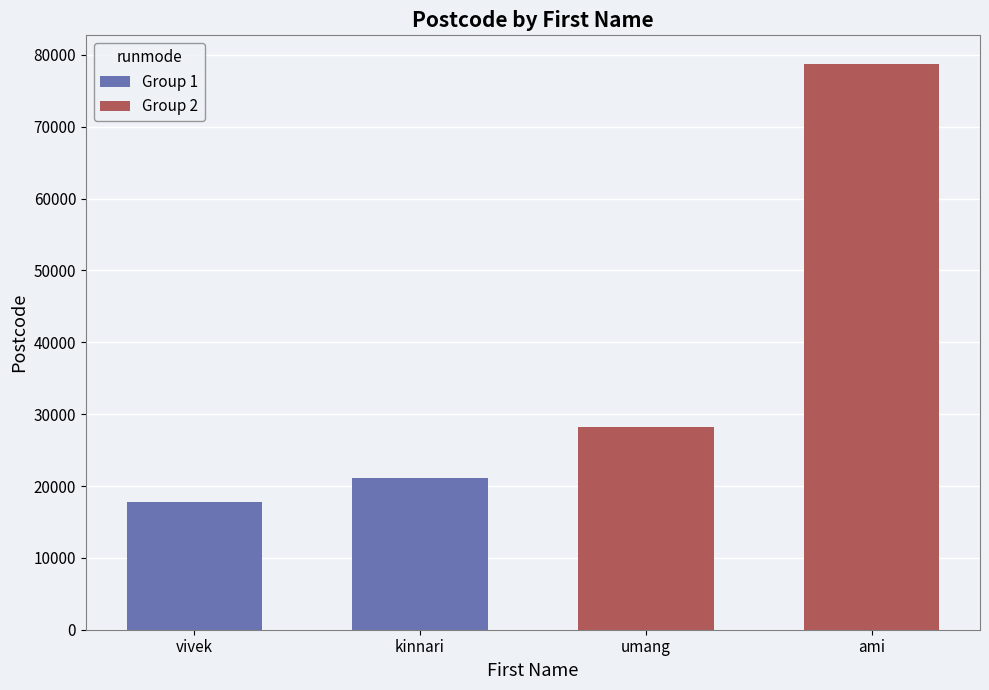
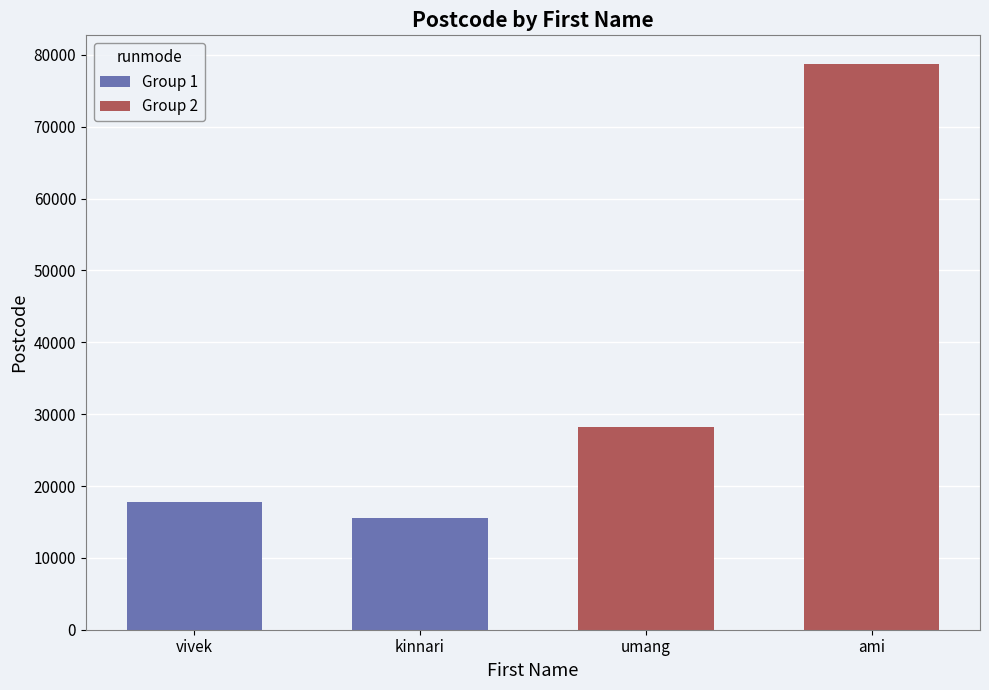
kinnari: 21000 -> 16000
